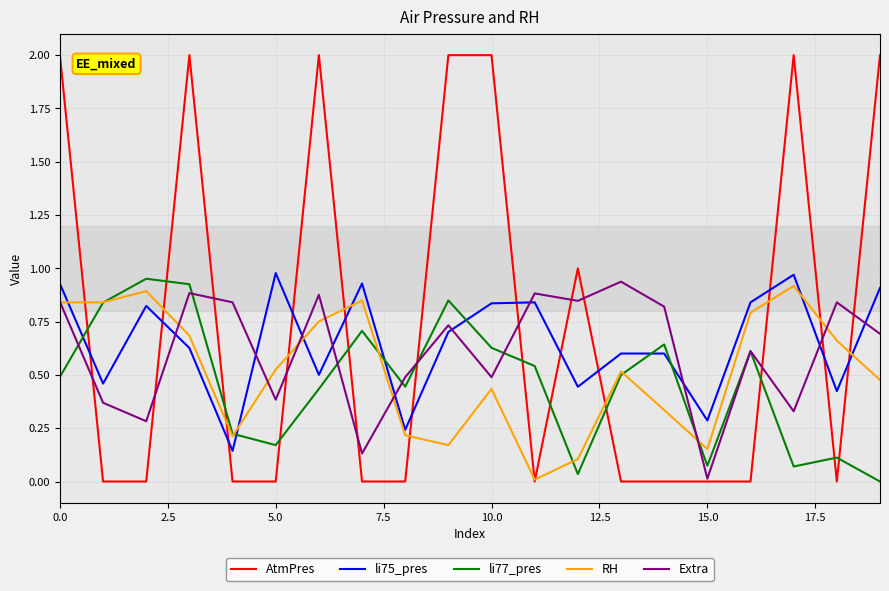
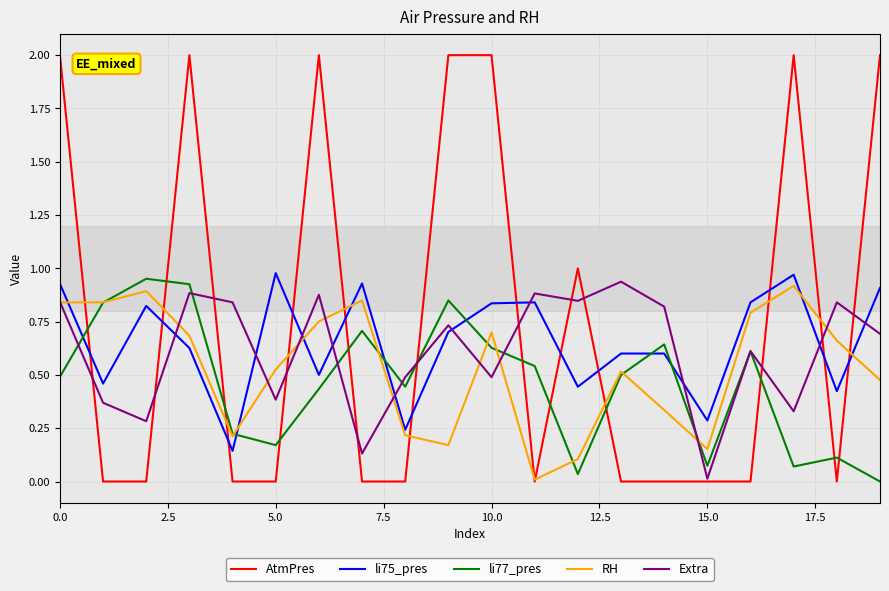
RH, 10.0: 0.43 -> 0.70
